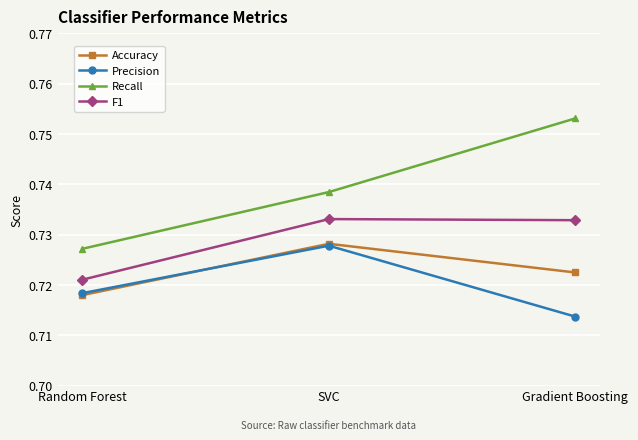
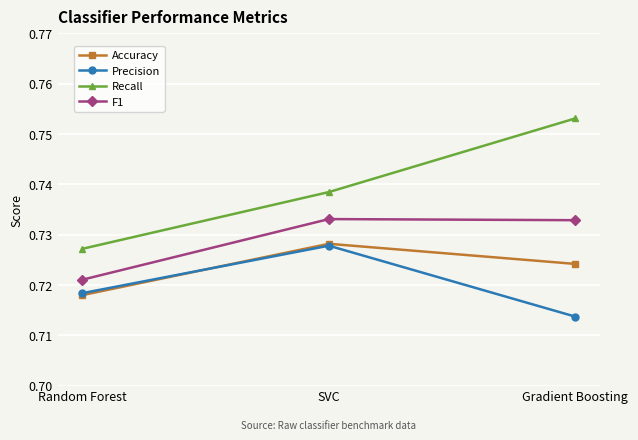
Accuracy, Gradient Boosting: 0.723 -> 0.724
